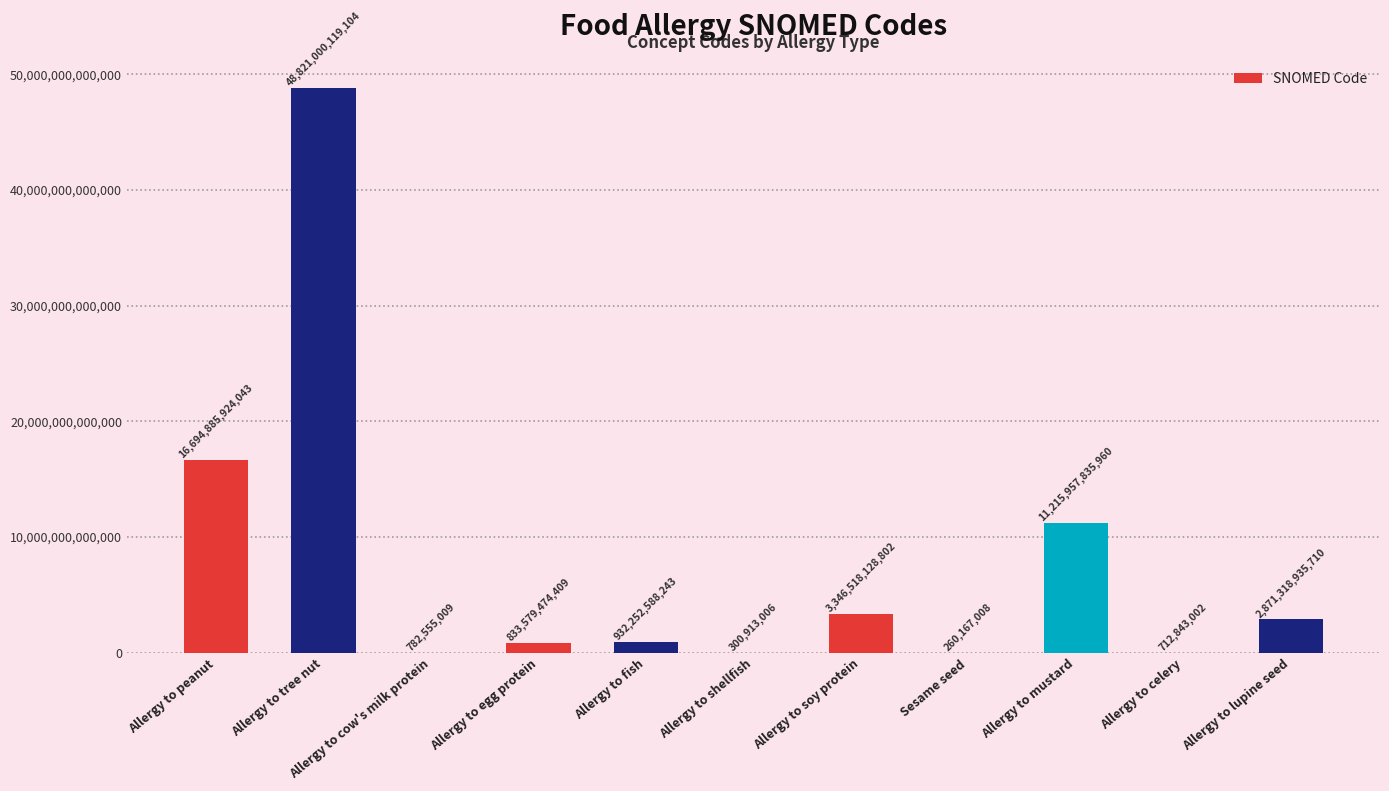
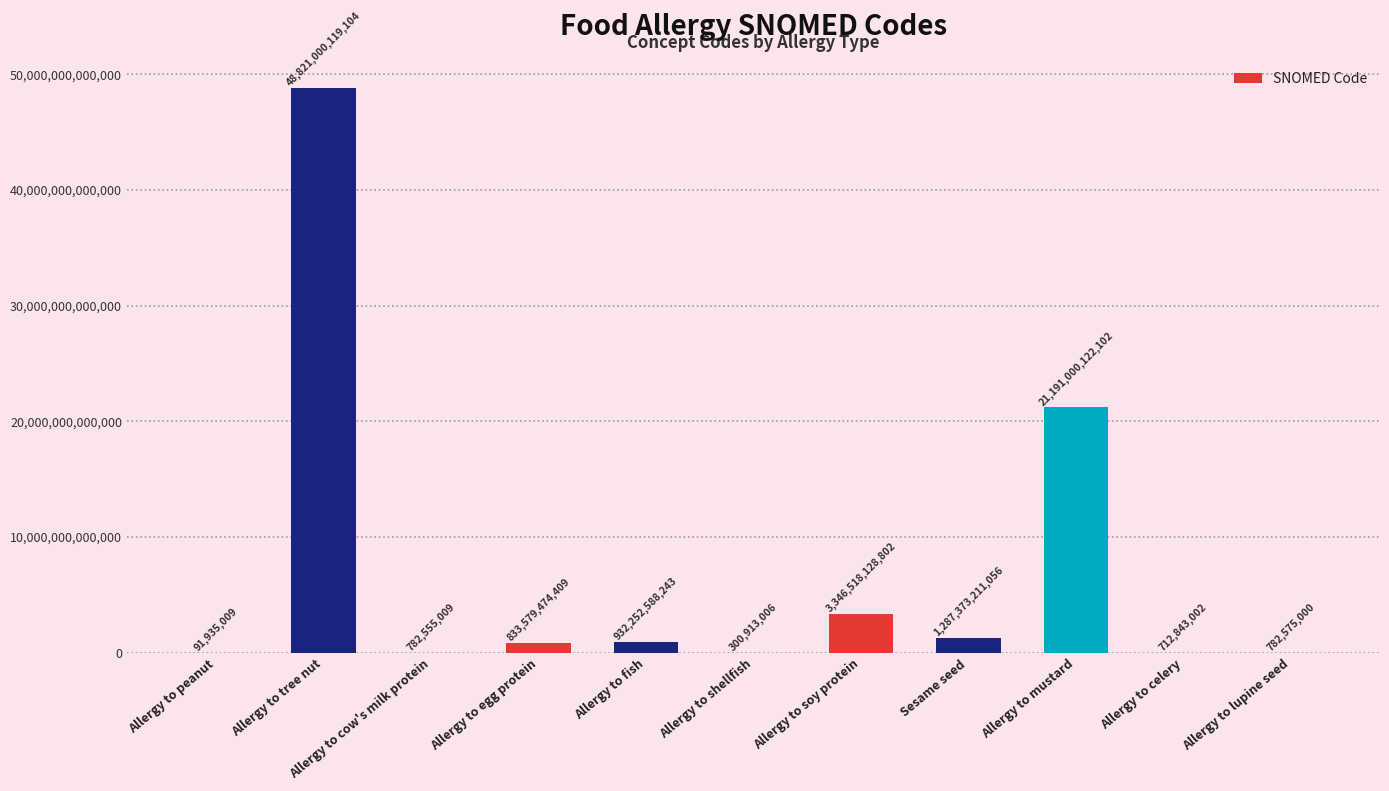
Allergy to peanut: 16,694,885,924,043 -> 91,935,009
Sesame seed: 260,167,008 -> 1,287,373,211,056
Allergy to mustard: 11,215,957,835,960 -> 21,191,000,122,102
Allergy to lupine seed: 2,871,318,935,710 -> 782,575,000
